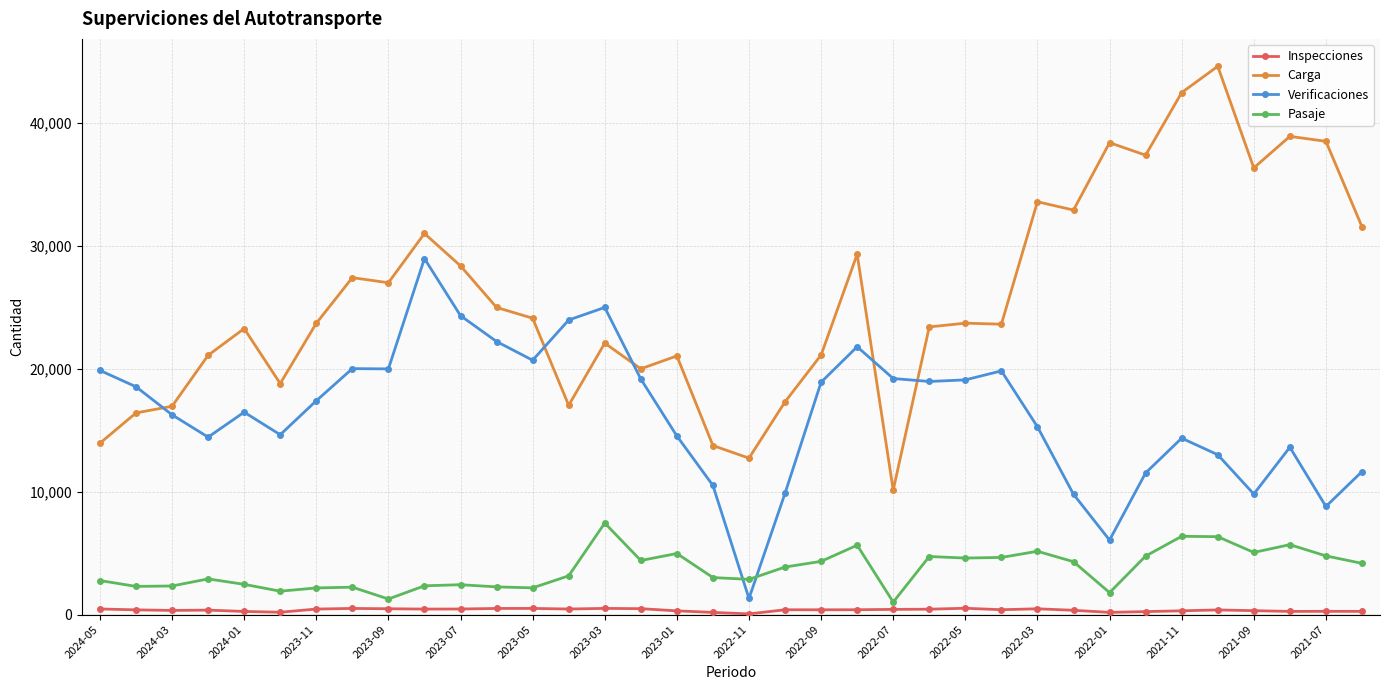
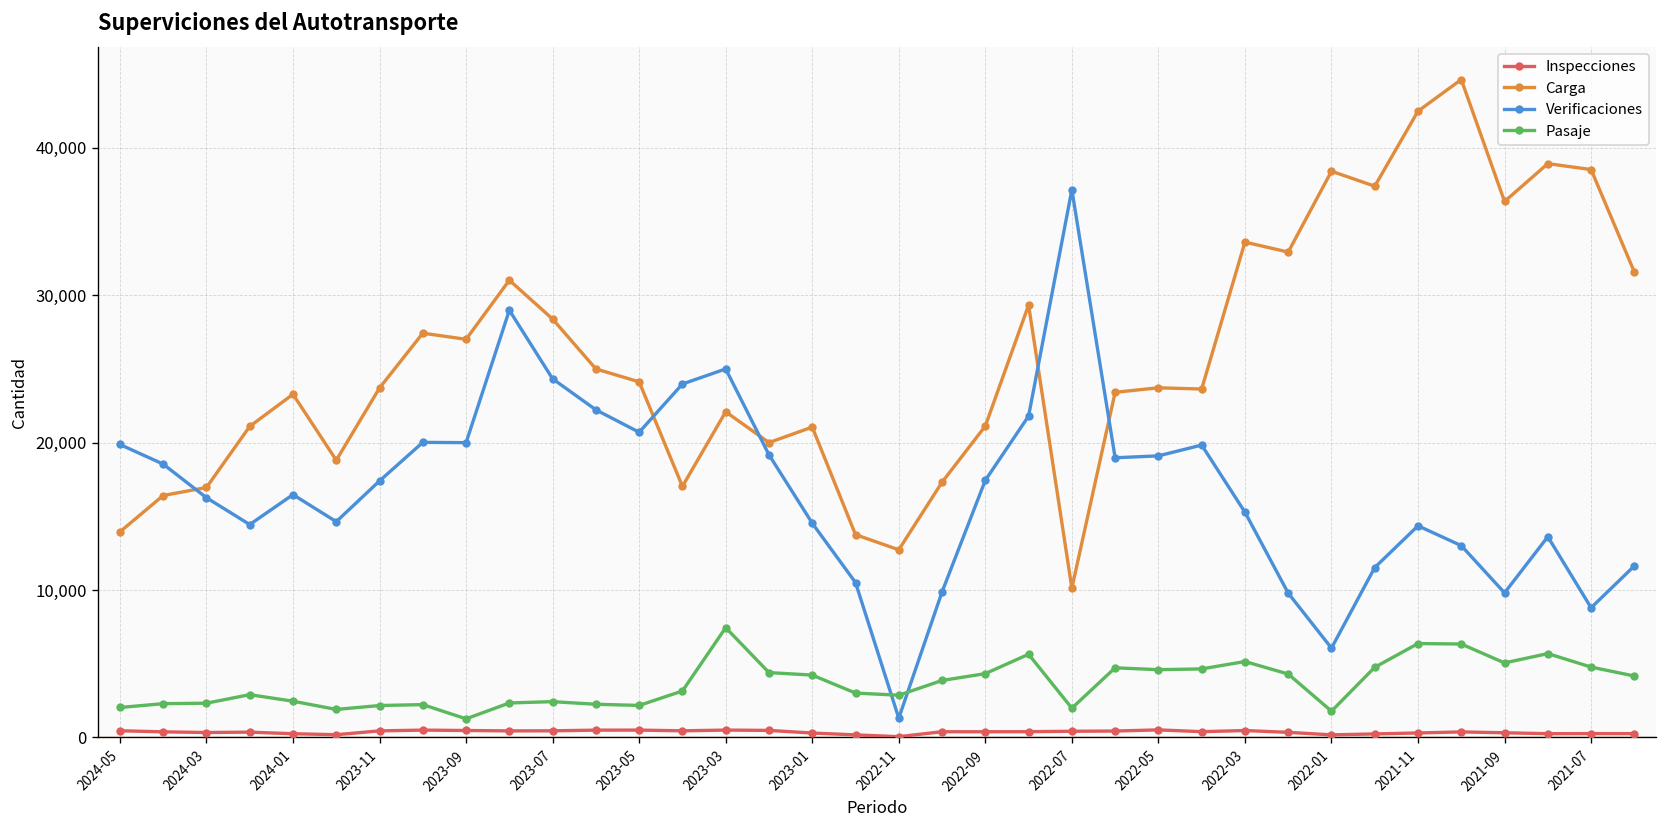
Pasaje, 2024-05: 2,800 -> 2,000
Pasaje, 2023-01: 5,000 -> 4,200
Verificaciones, 2022-09: 18,900 -> 17,400
Verificaciones, 2022-07: 19,200 -> 37,200
Pasaje, 2022-07: 1,000 -> 2,000
